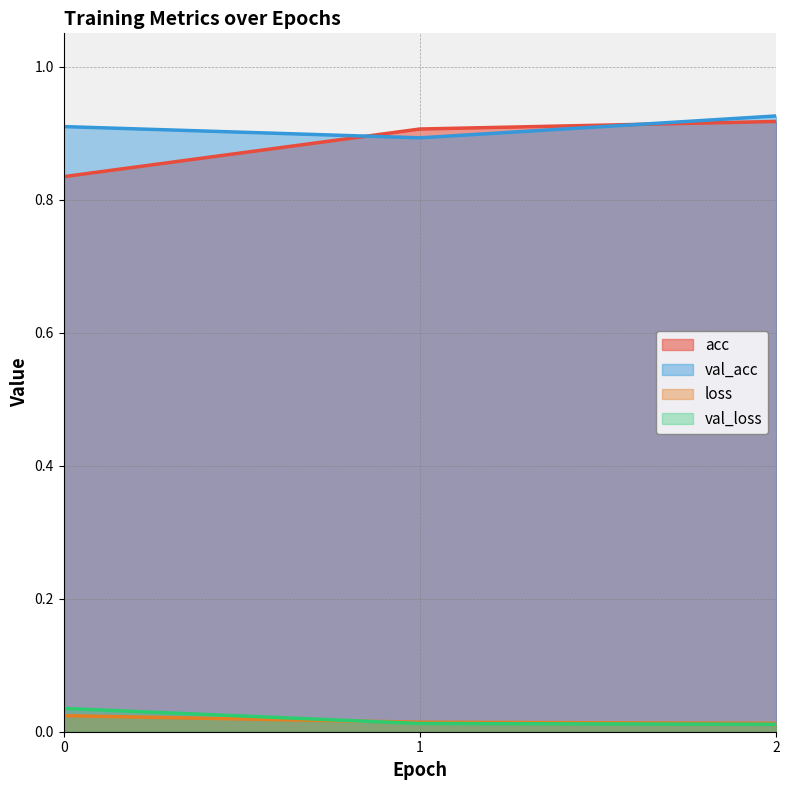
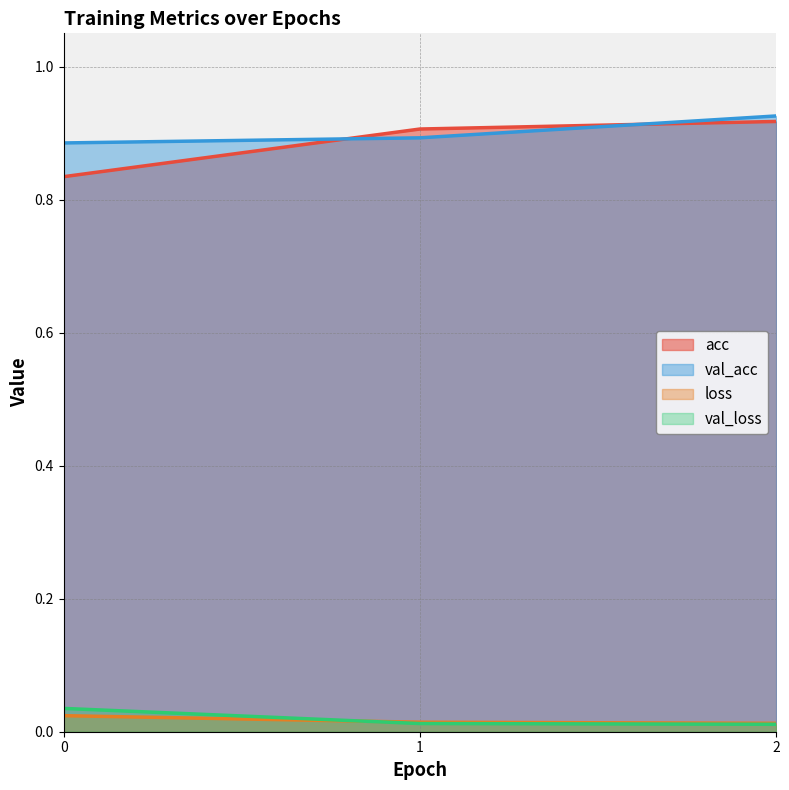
val_acc, 0: 0.91 -> 0.89
